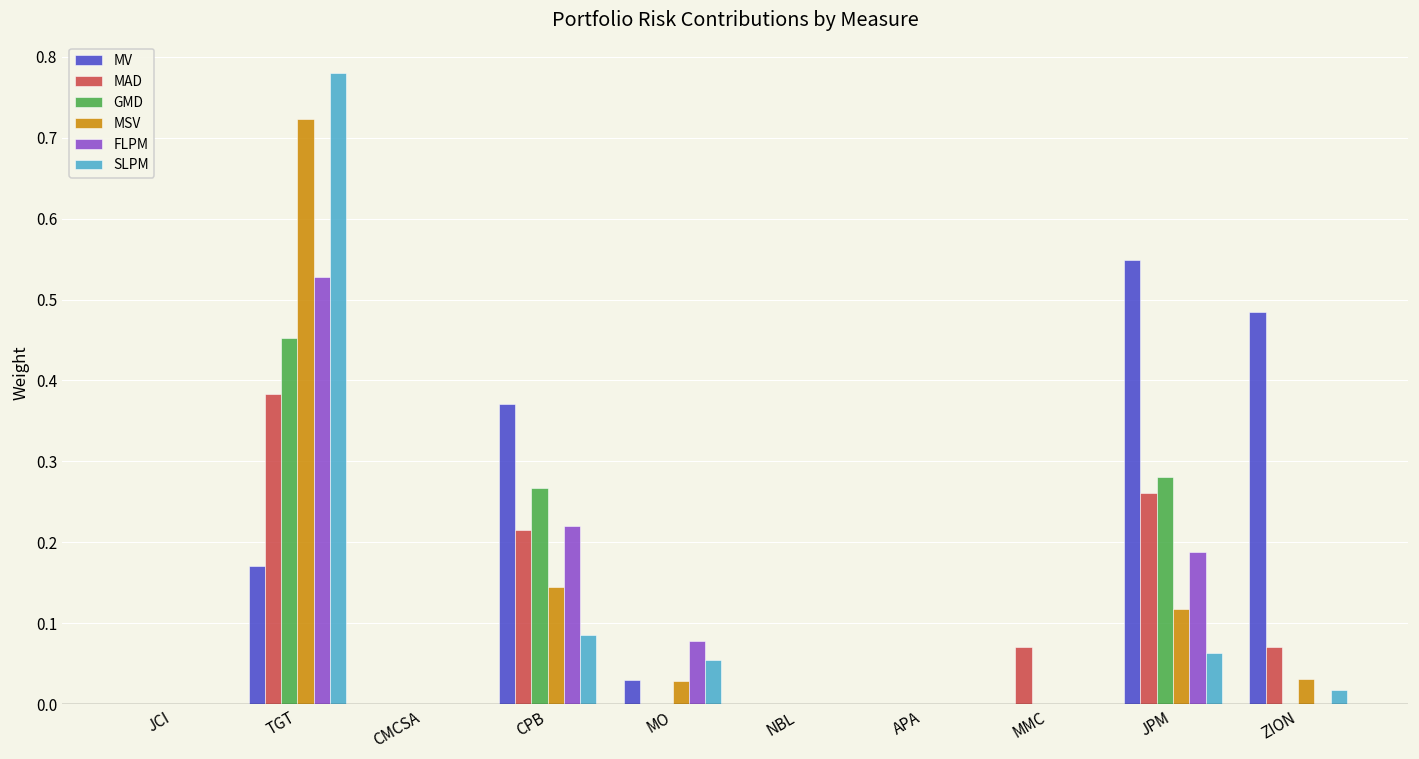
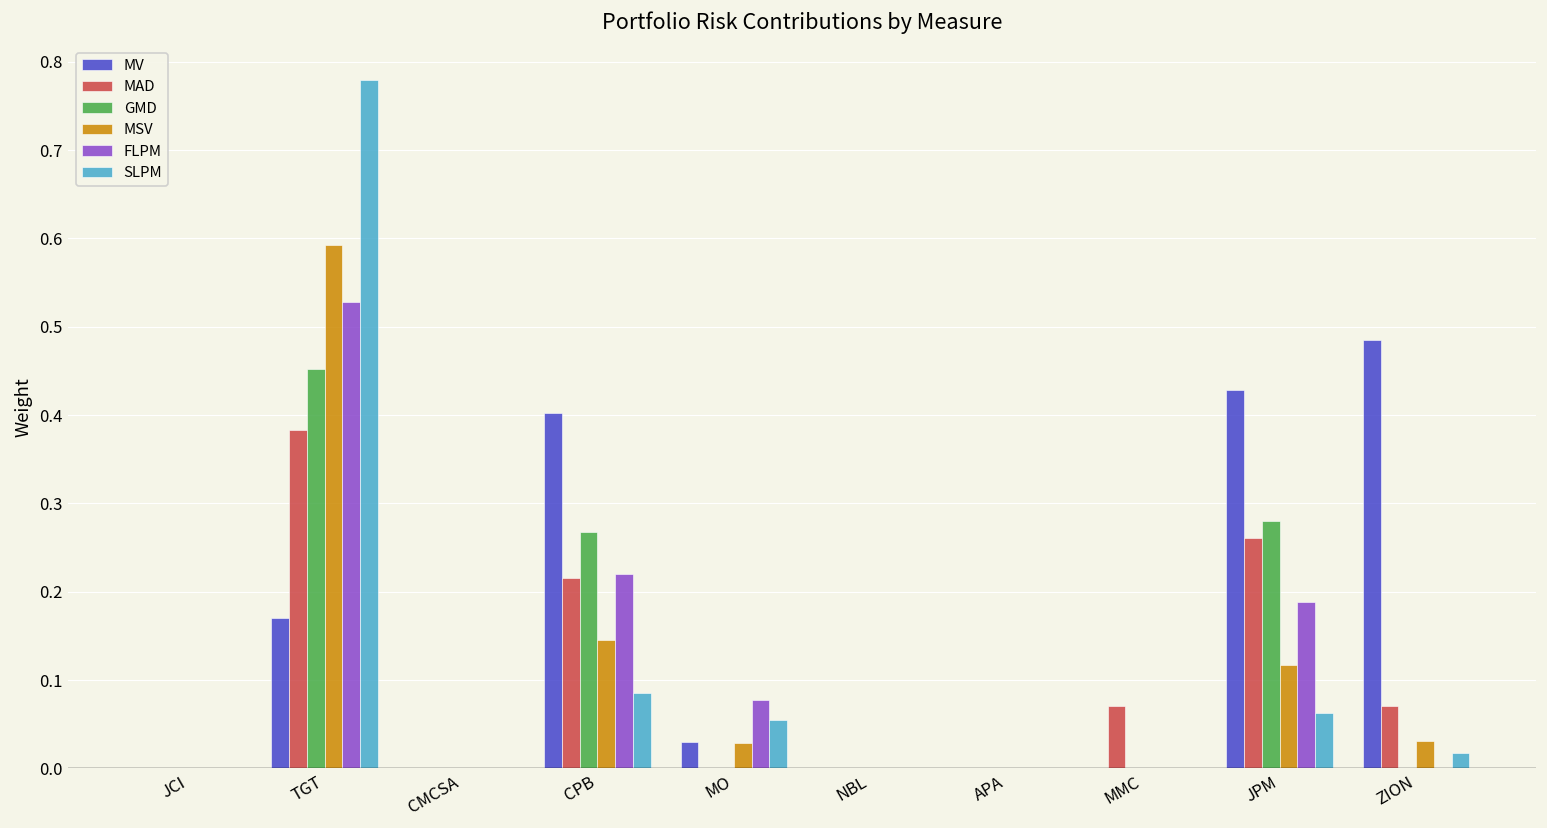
MSV, TGT: 0.72 -> 0.59
MV, CPB: 0.37 -> 0.40
MV, JPM: 0.55 -> 0.43
